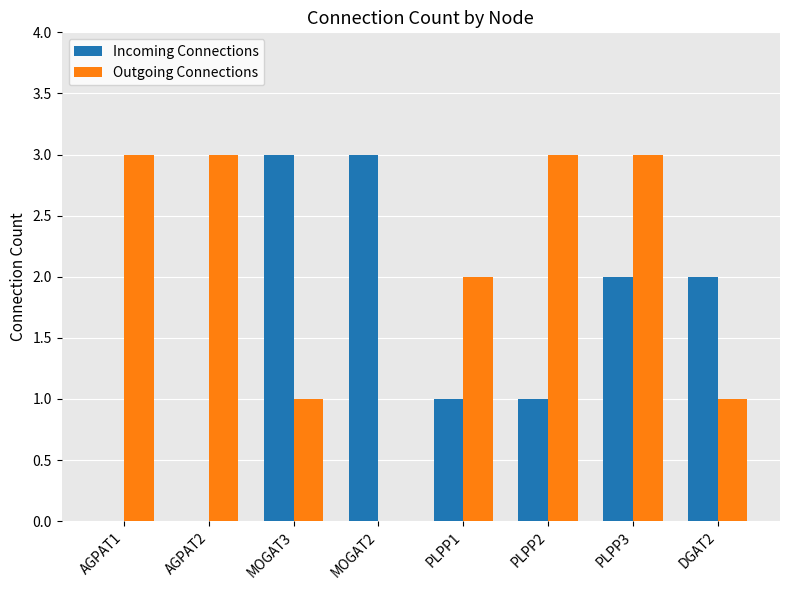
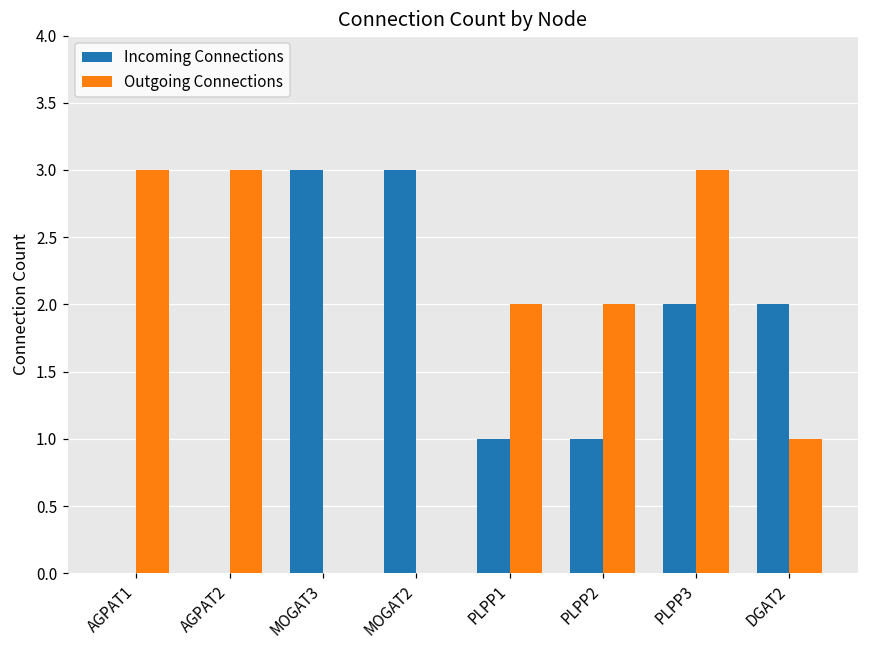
Outgoing Connections, MOGAT3: 1 -> 0
Outgoing Connections, PLPP2: 3 -> 2
